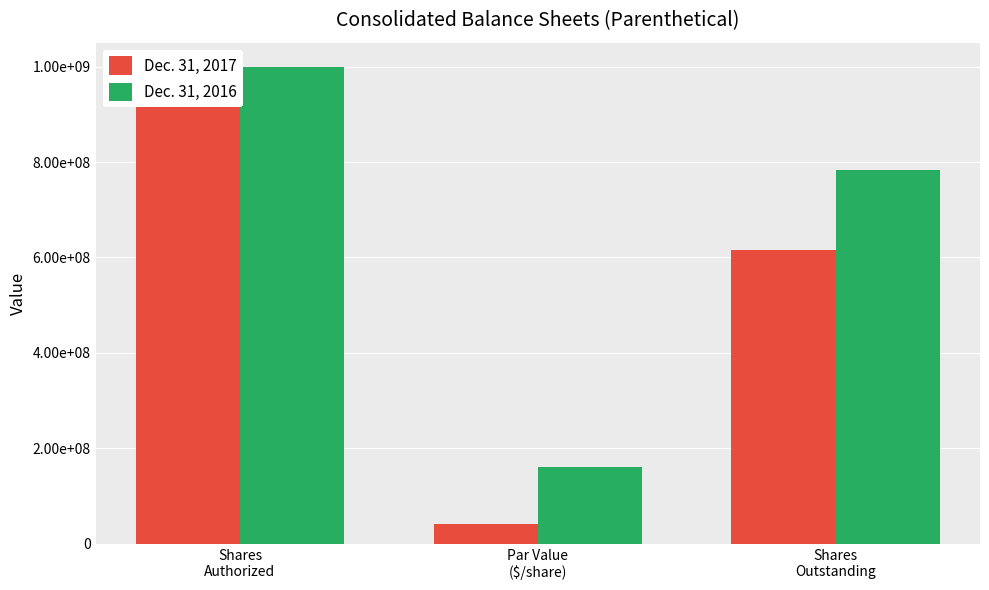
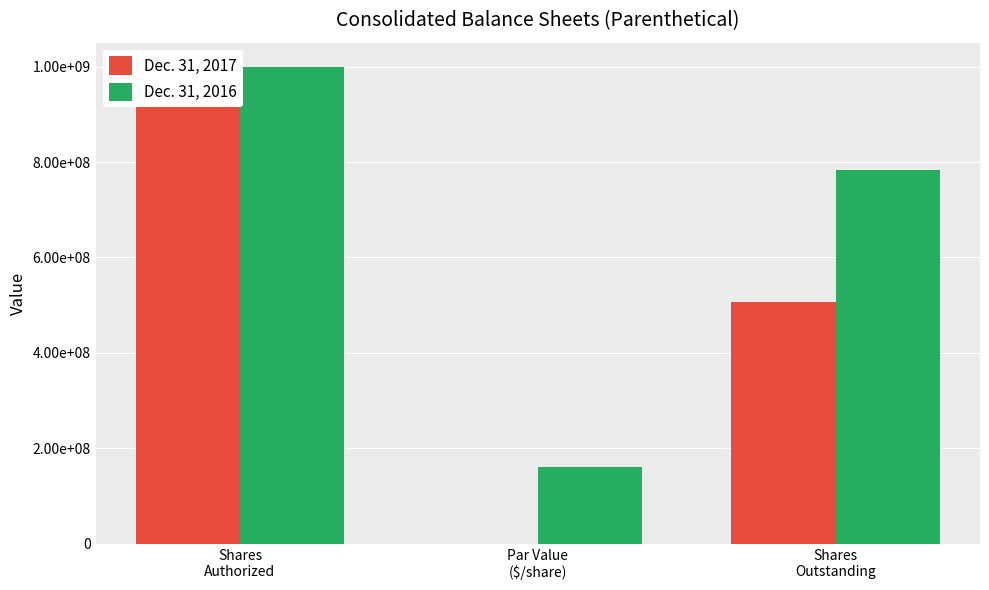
Dec. 31, 2017, Par Value ($/share): 40000000 -> 0
Dec. 31, 2017, Shares Outstanding: 620000000 -> 510000000
